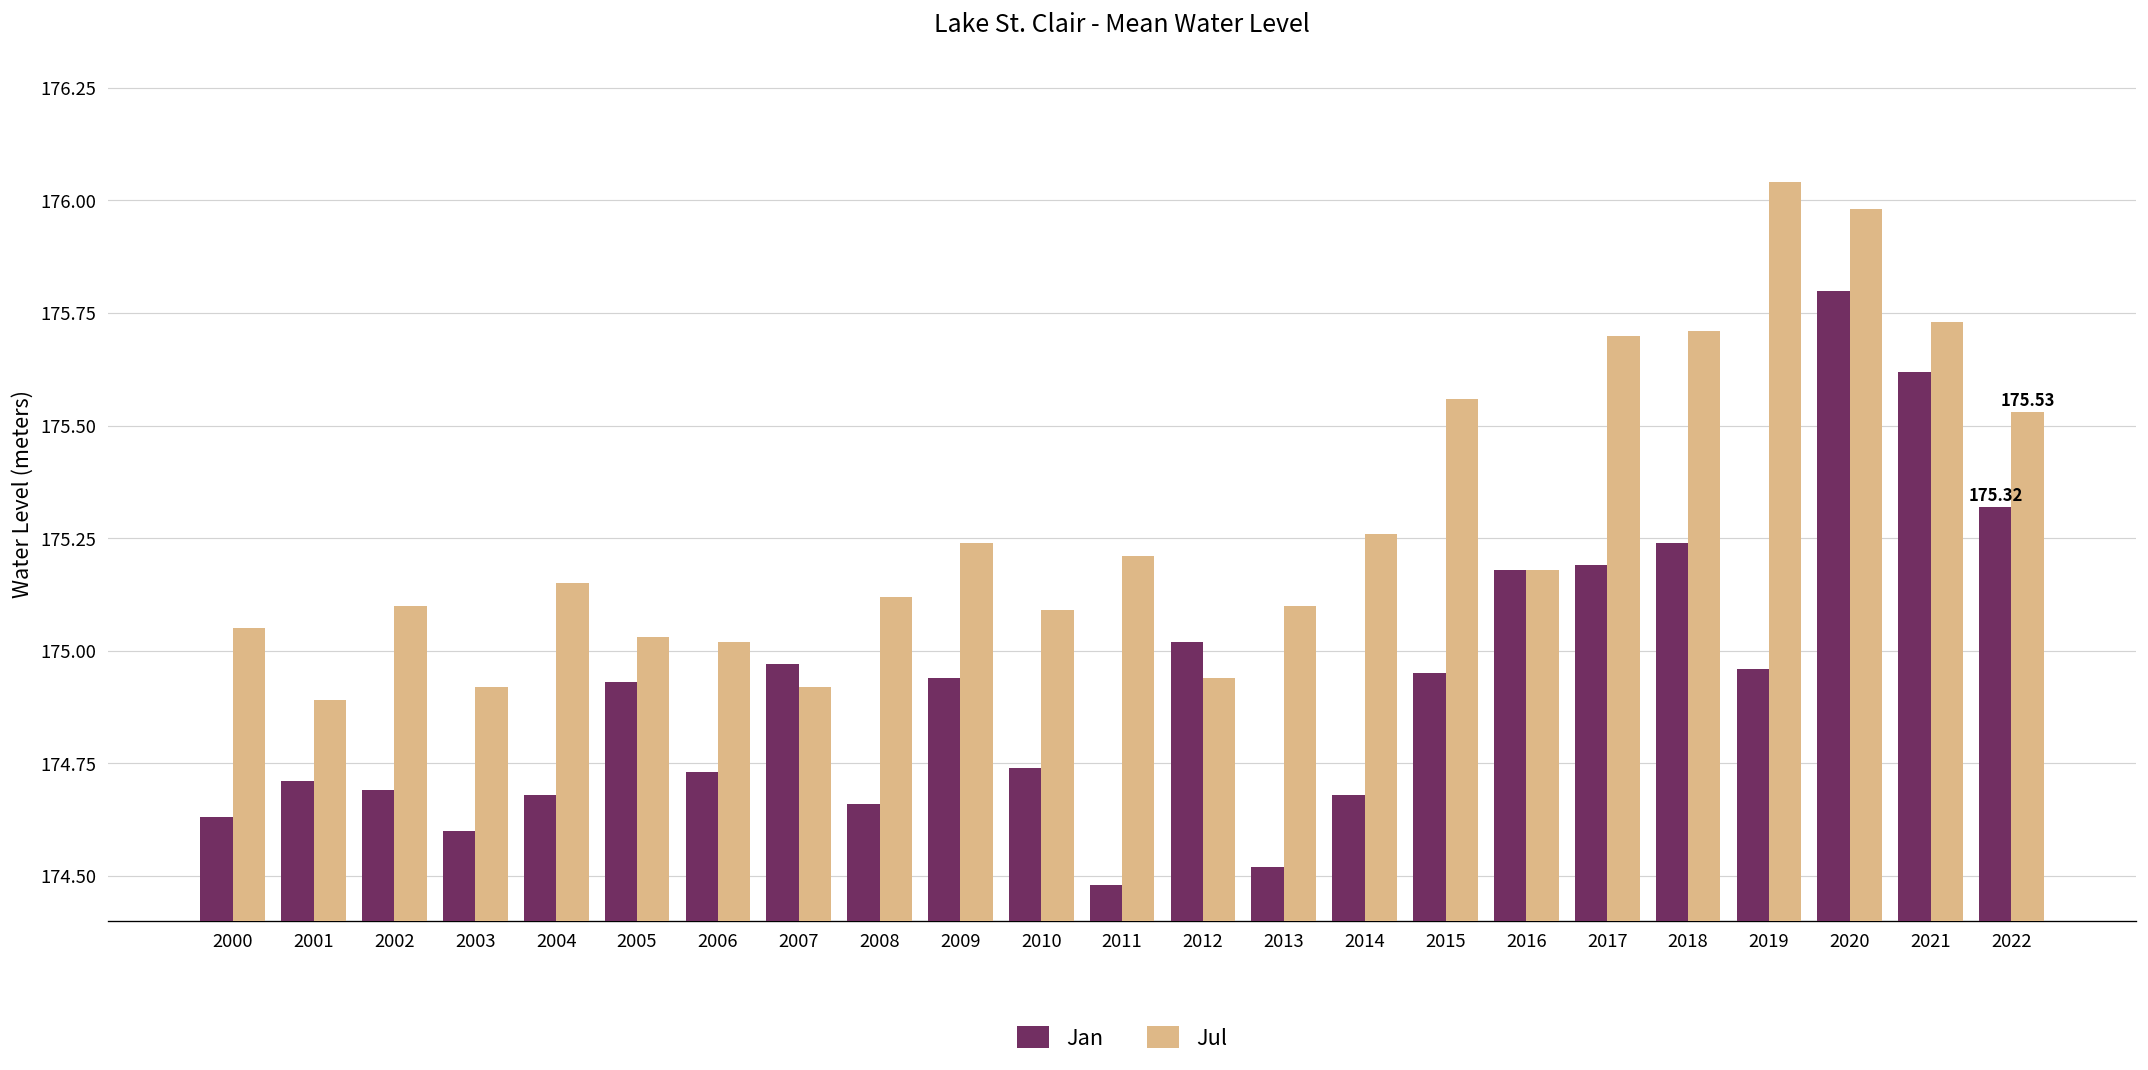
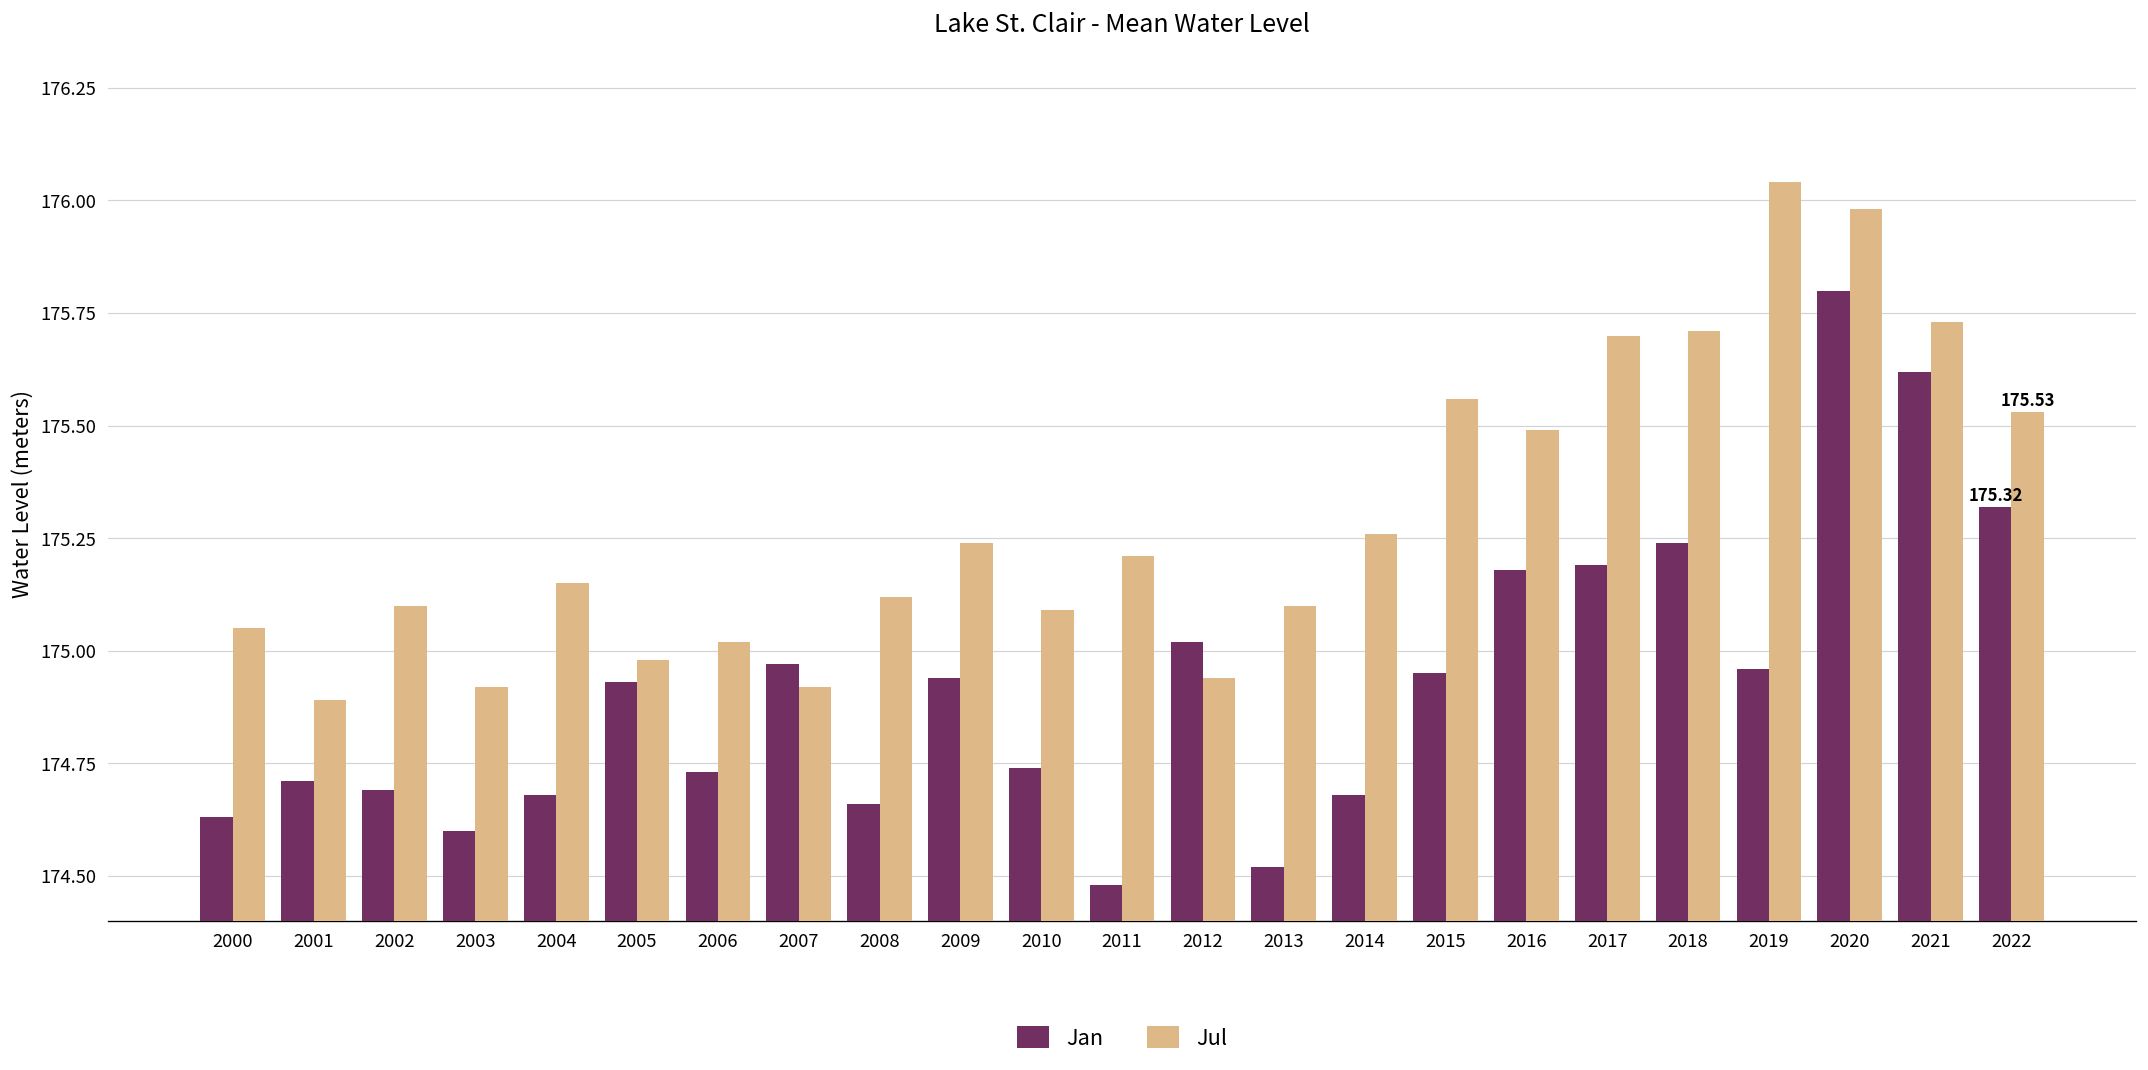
Jul, 2005: 175.03 -> 174.98
Jul, 2016: 175.18 -> 175.49
